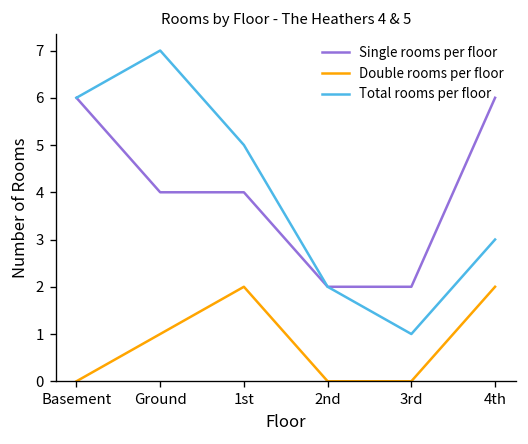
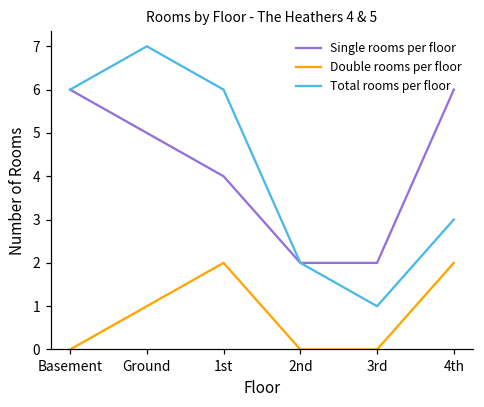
Single rooms per floor, Ground: 4 -> 5
Total rooms per floor, 1st: 5 -> 6
